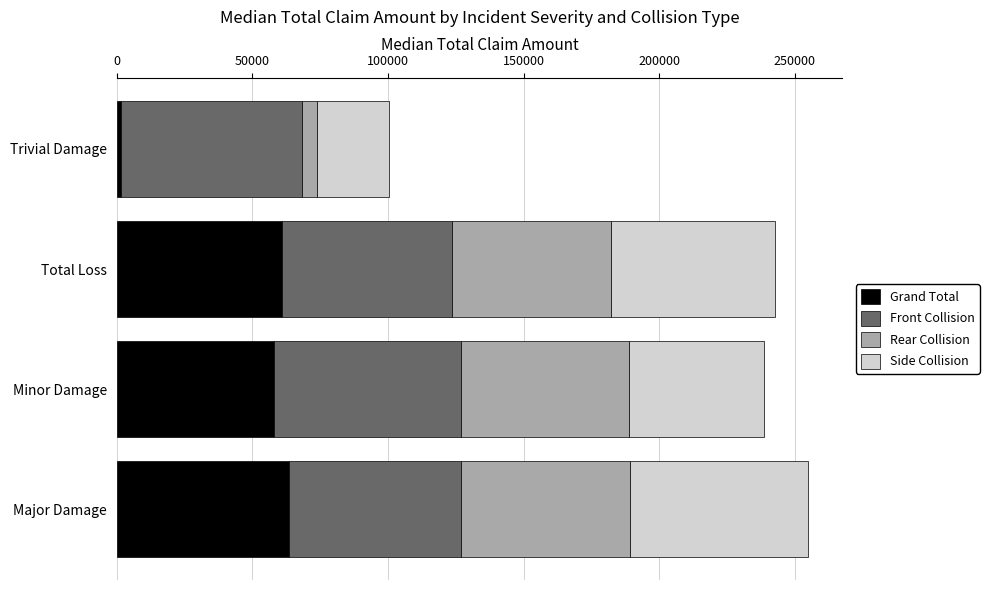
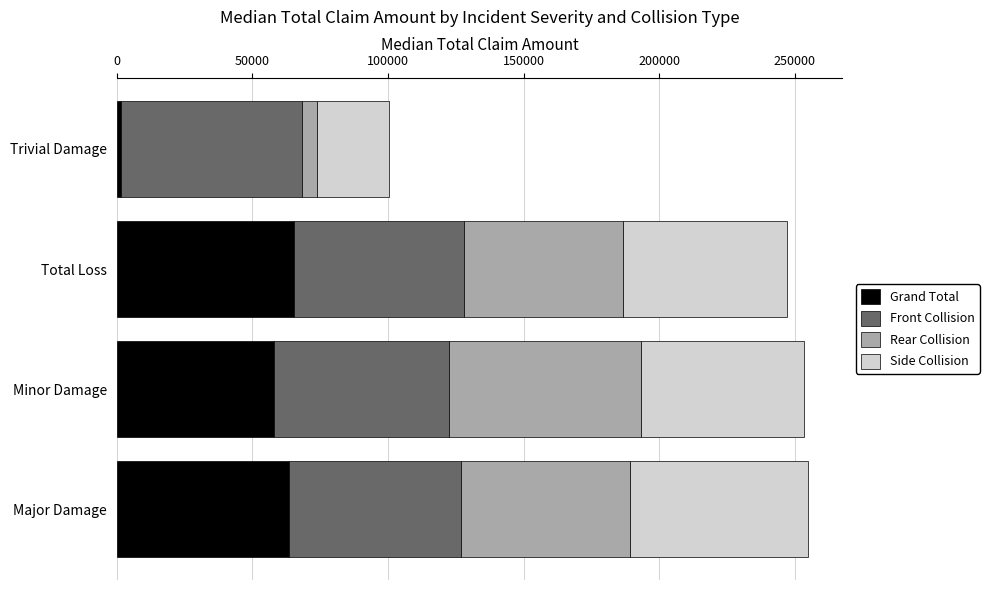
Grand Total, Total Loss: 61000 -> 65000
Front Collision, Minor Damage: 69000 -> 65000
Rear Collision, Minor Damage: 62000 -> 71000
Side Collision, Minor Damage: 50000 -> 60000
